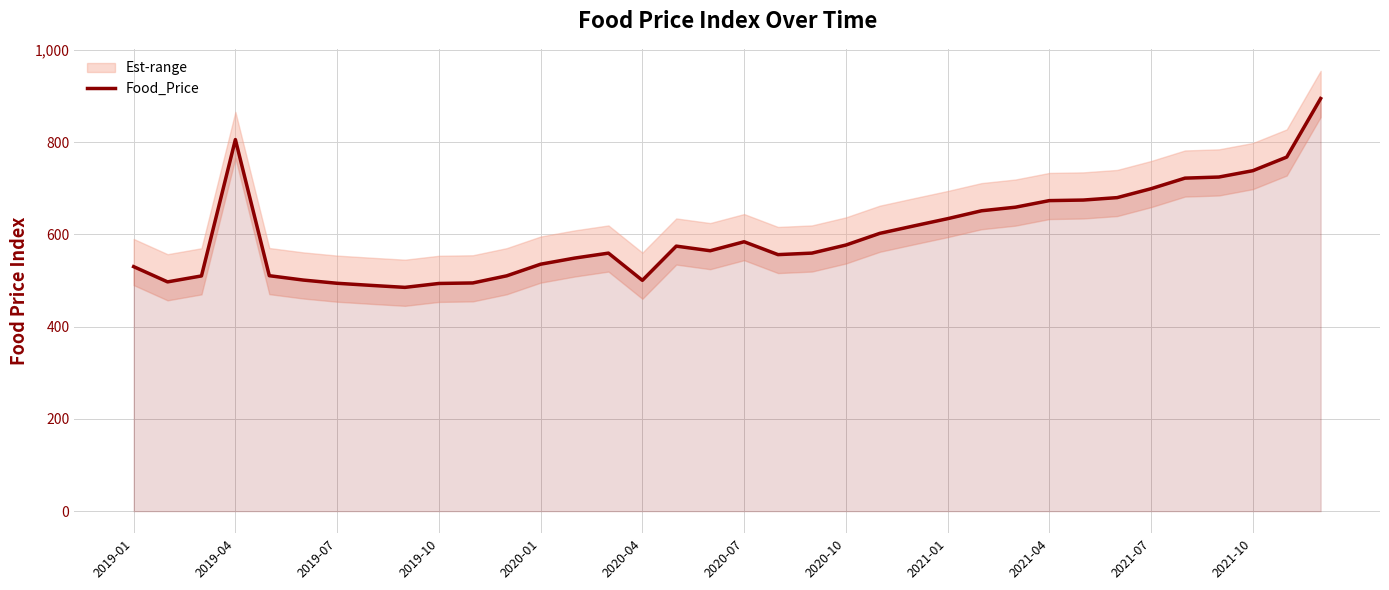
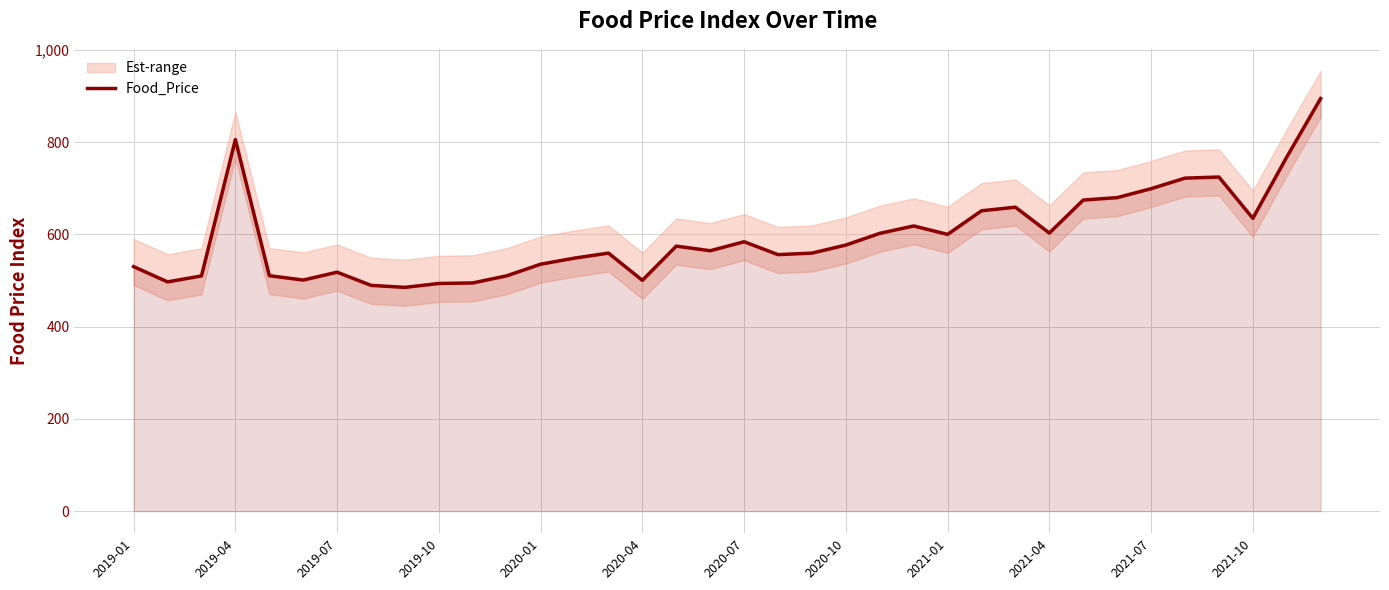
Food_Price, 2019-07: 490 -> 520
Food_Price, 2021-01: 630 -> 600
Food_Price, 2021-04: 670 -> 600
Food_Price, 2021-10: 740 -> 630
